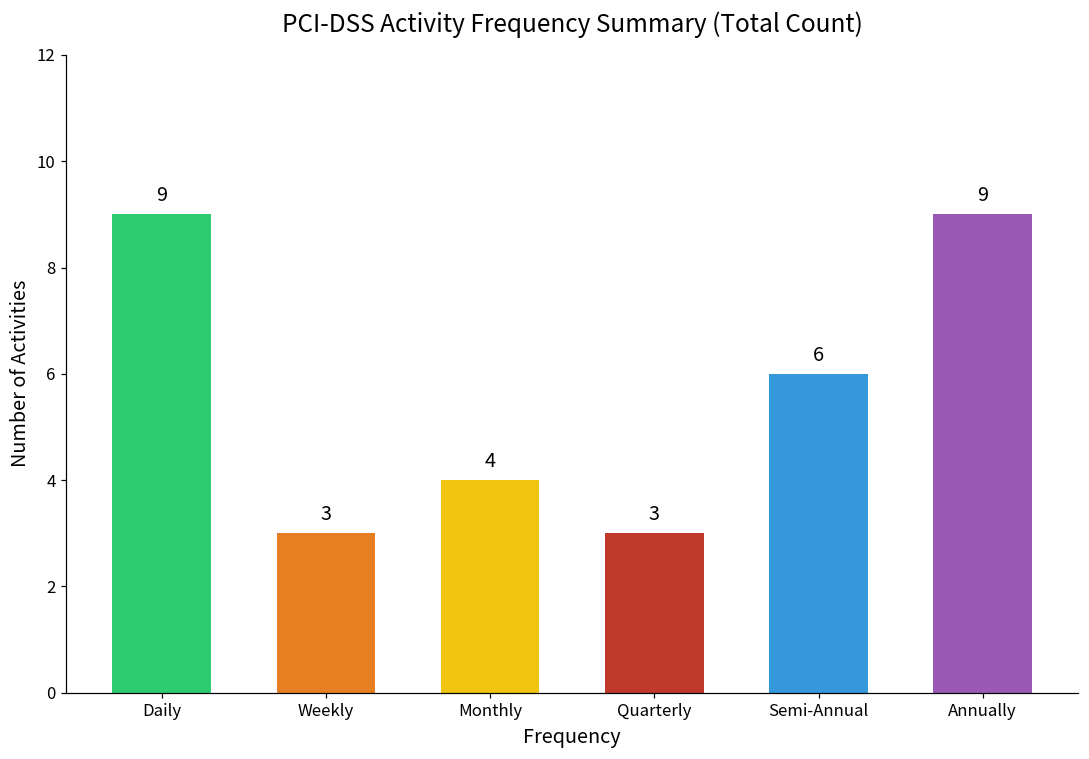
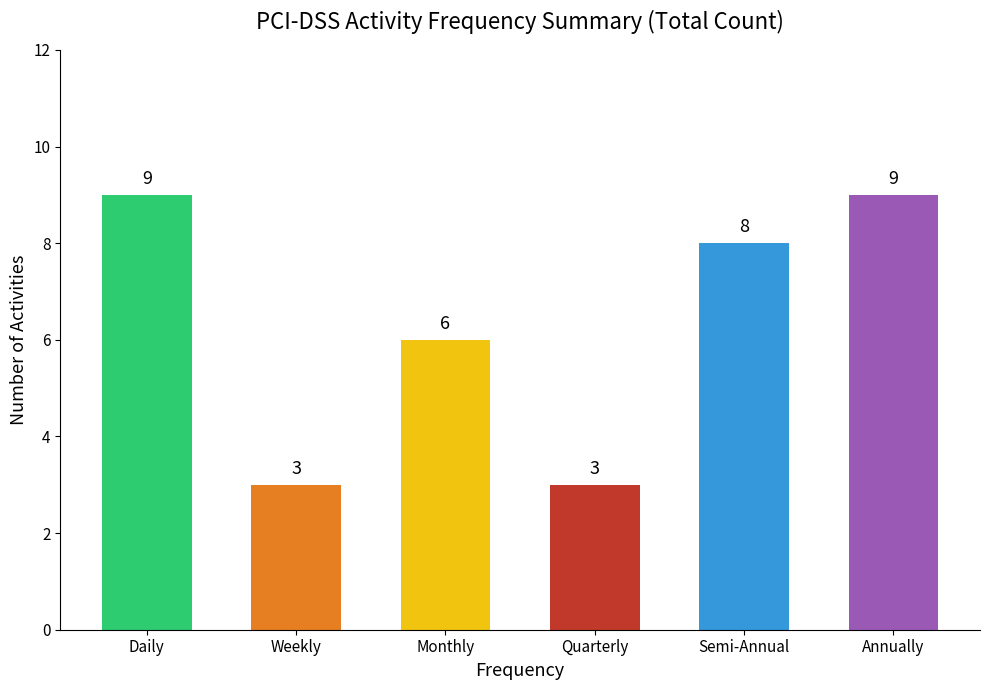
Monthly: 4 -> 6
Semi-Annual: 6 -> 8
